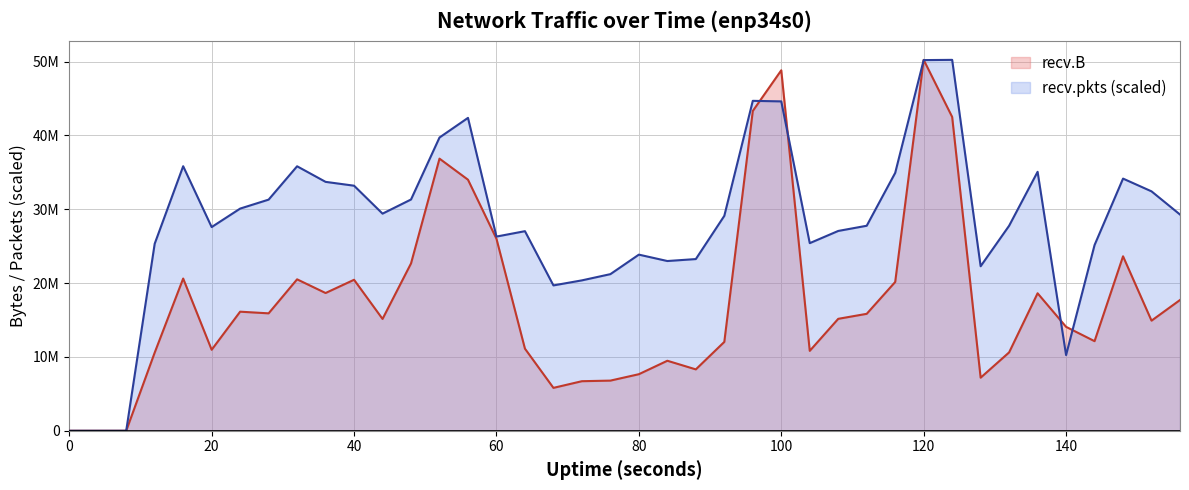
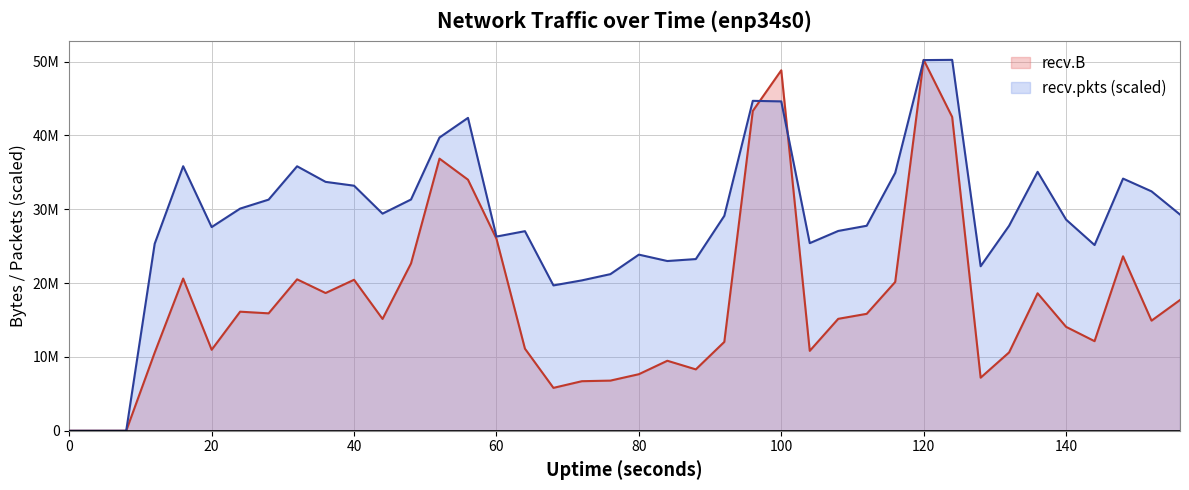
recv.pkts (scaled), 140: 10000000 -> 29000000
